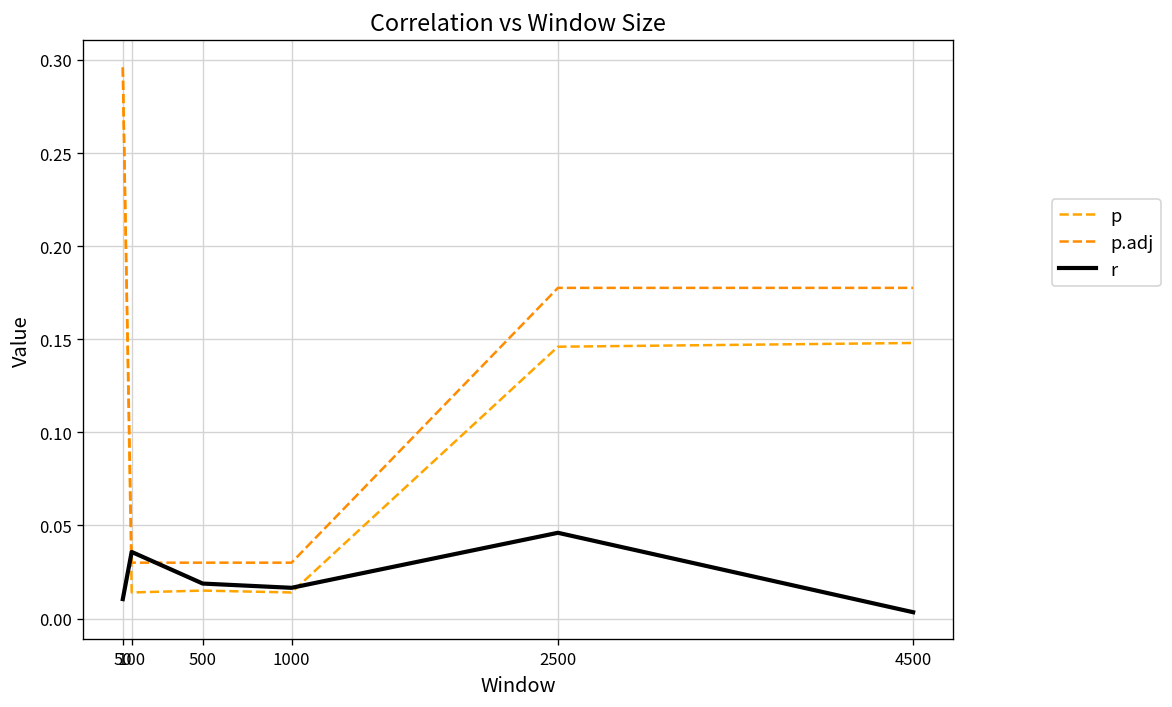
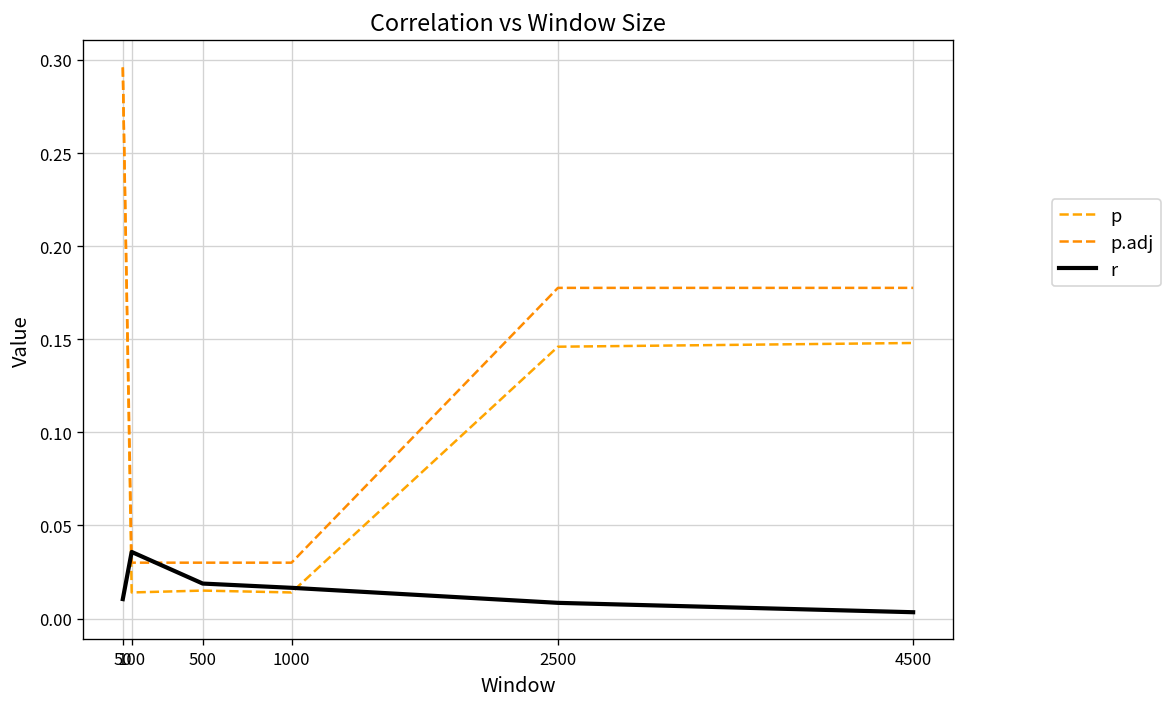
r, 2500: 0.046 -> 0.008
